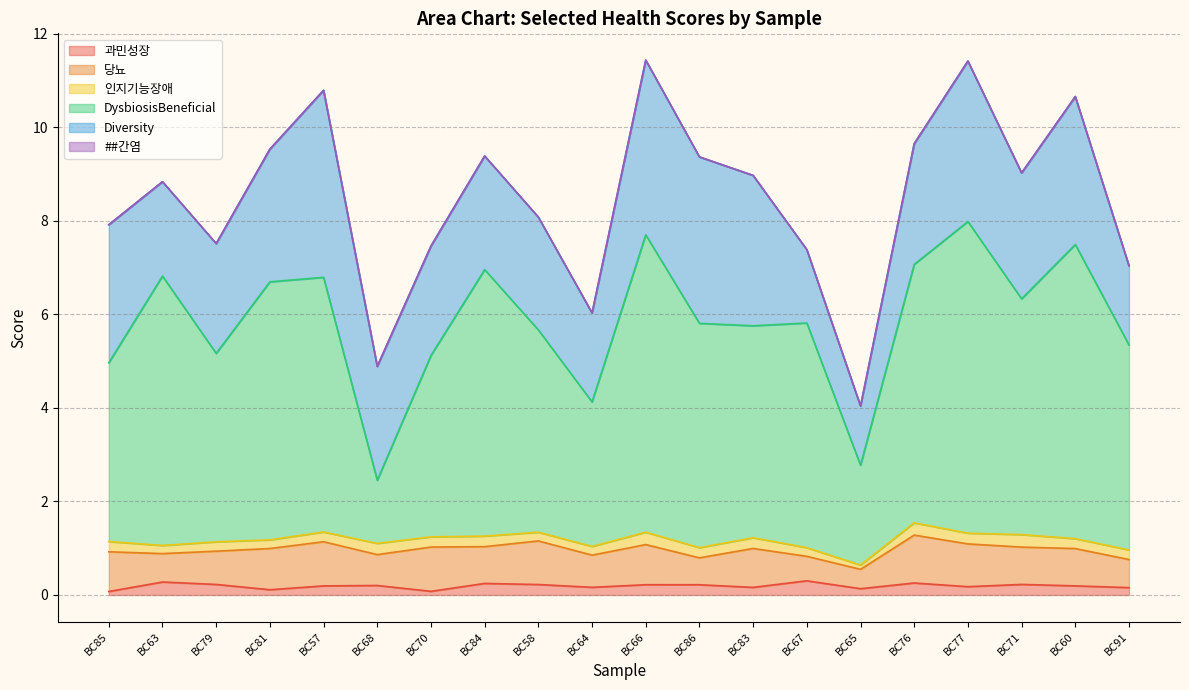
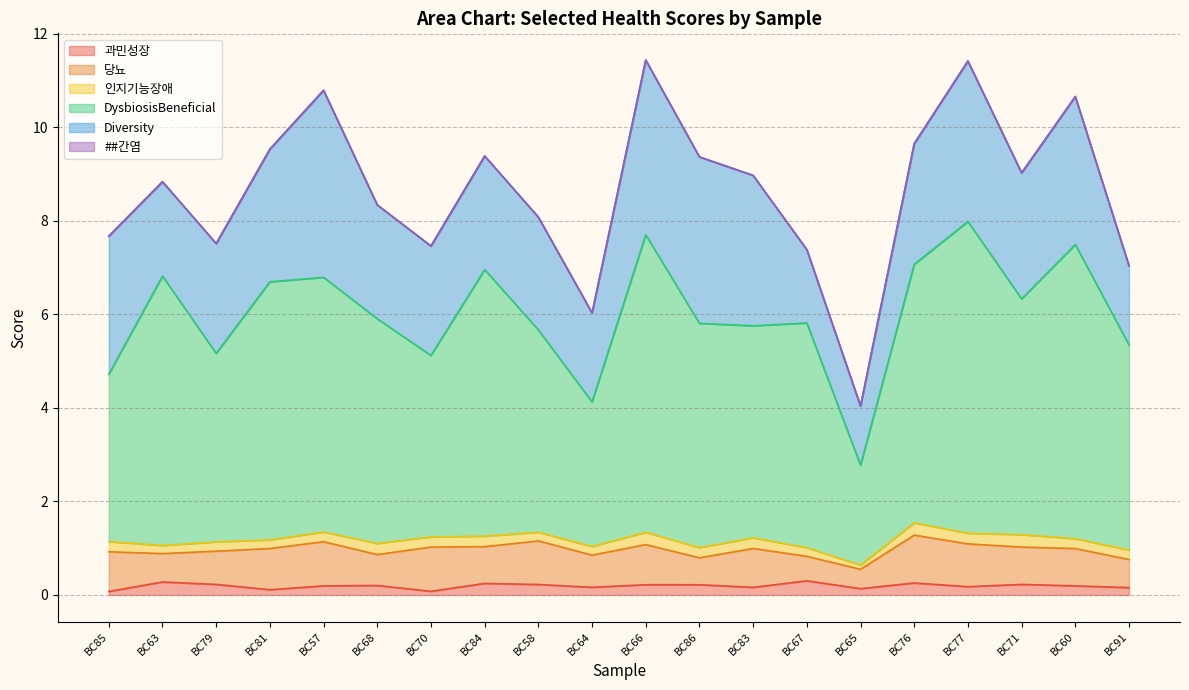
DysbiosisBeneficial, BC85: 3.8 -> 3.6
DysbiosisBeneficial, BC68: 1.3 -> 4.8
